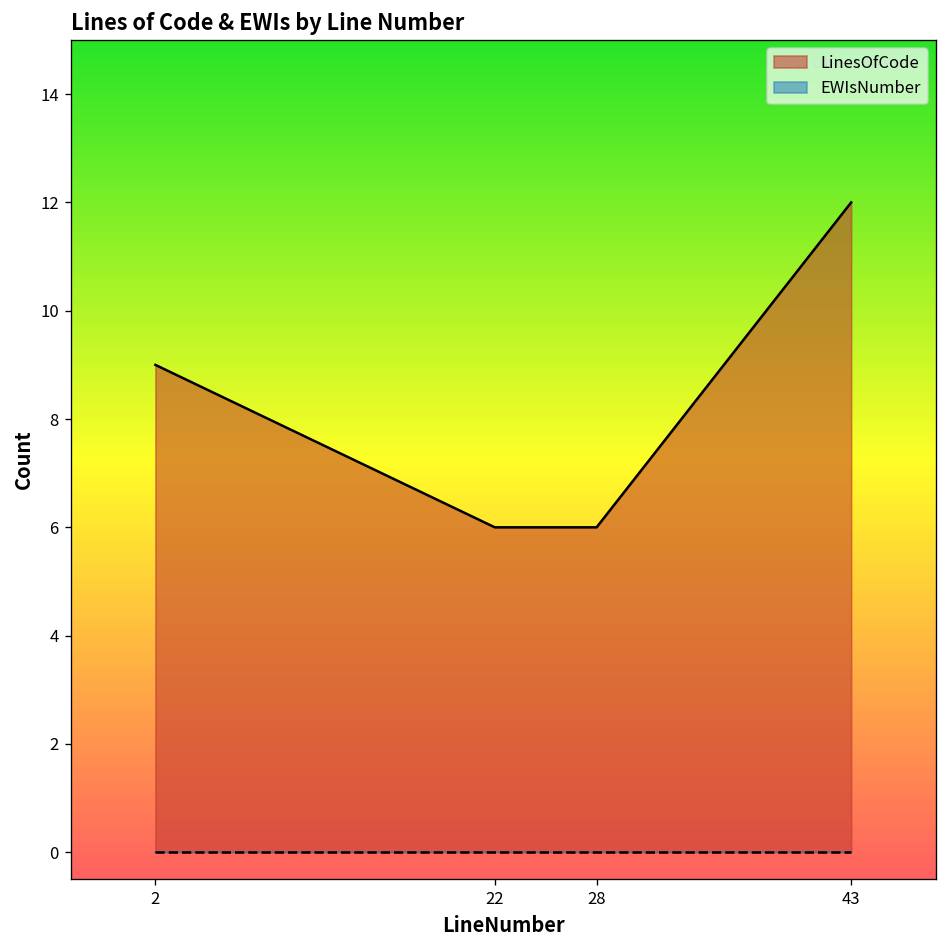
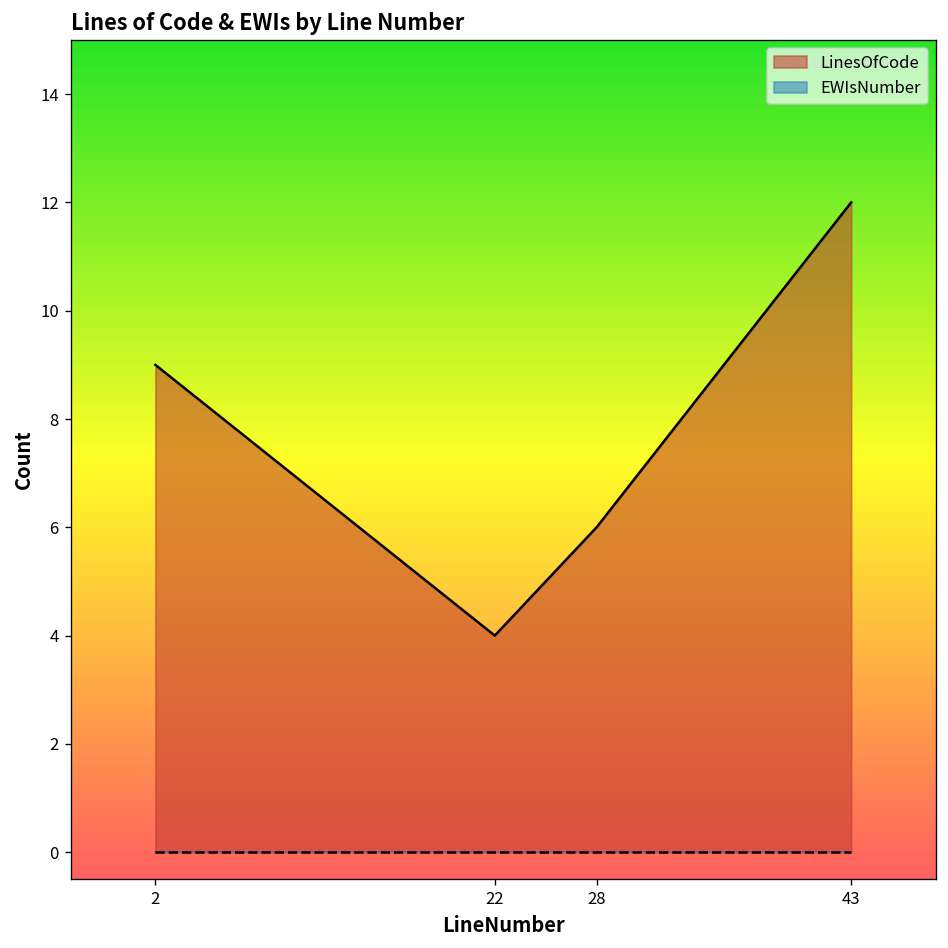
LinesOfCode, 22: 6 -> 4
